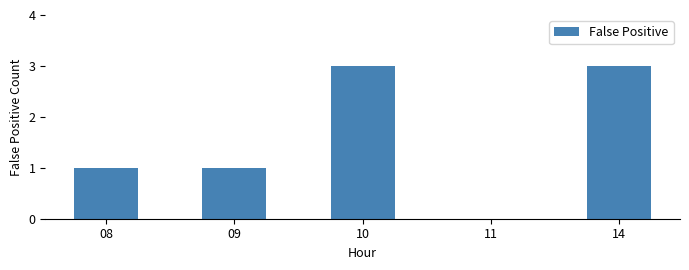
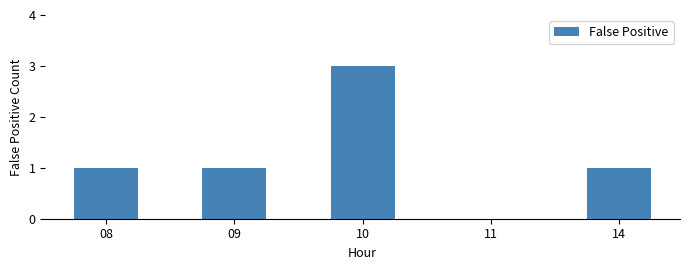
14: 3 -> 1
